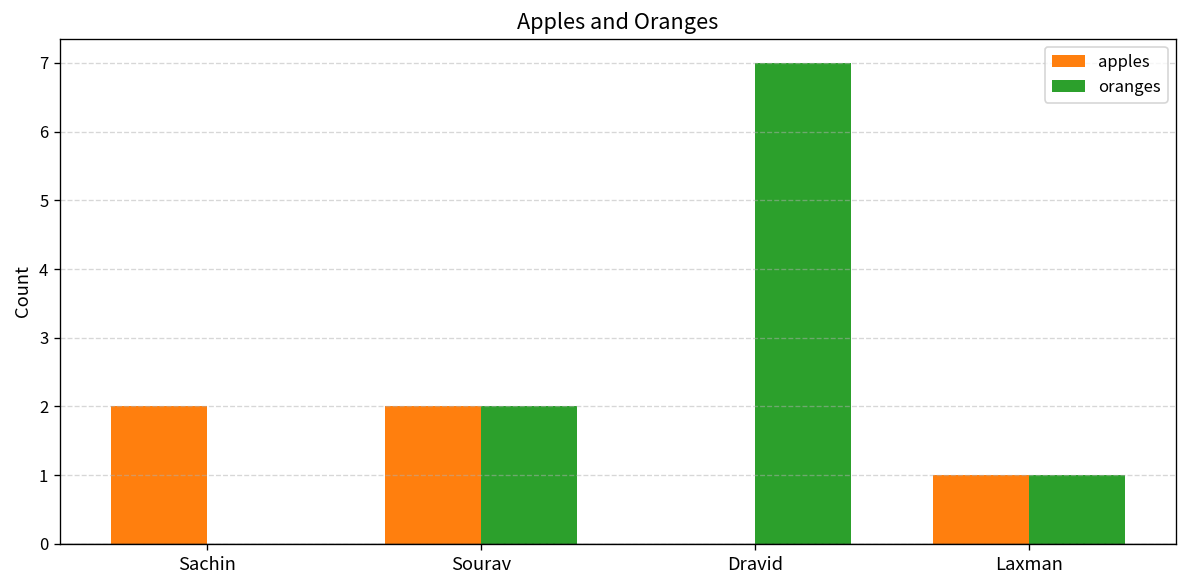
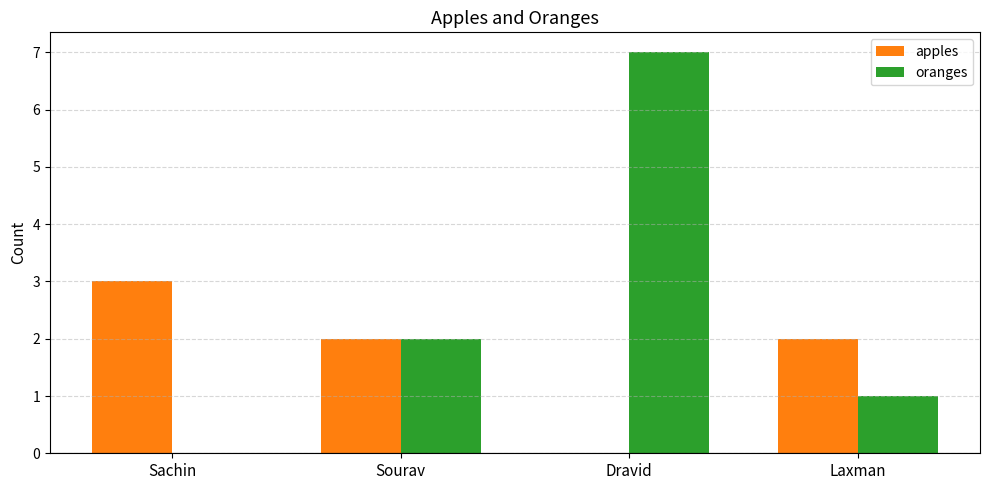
apples, Sachin: 2 -> 3
apples, Laxman: 1 -> 2
